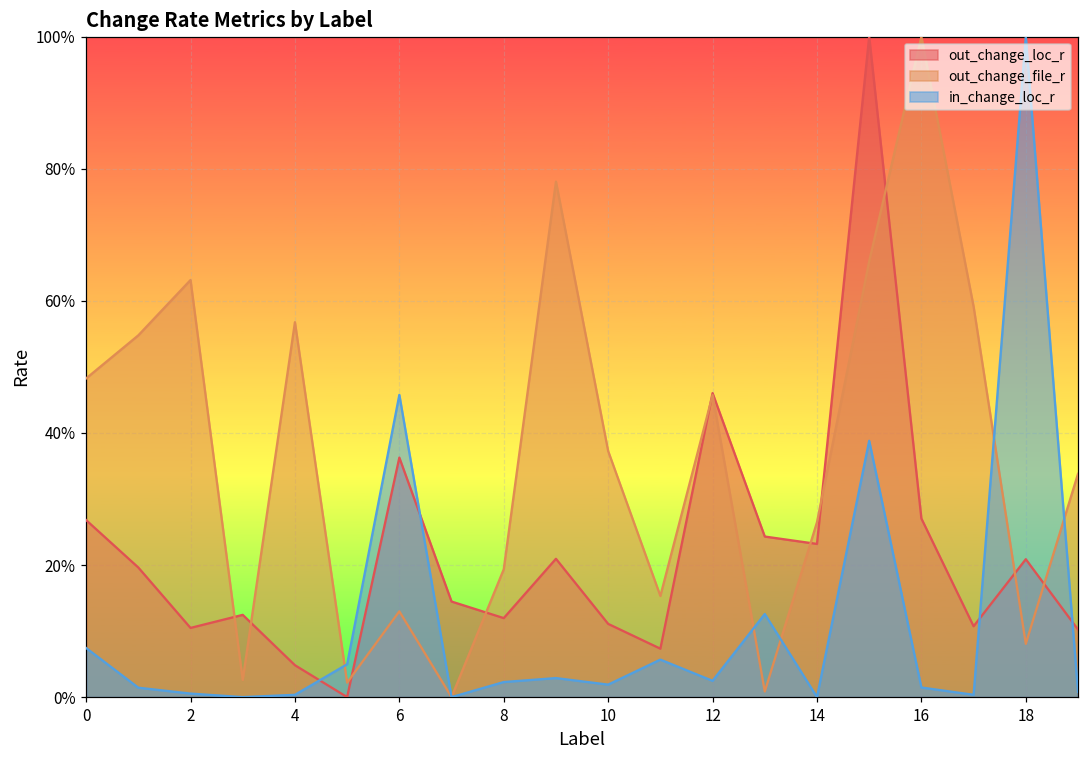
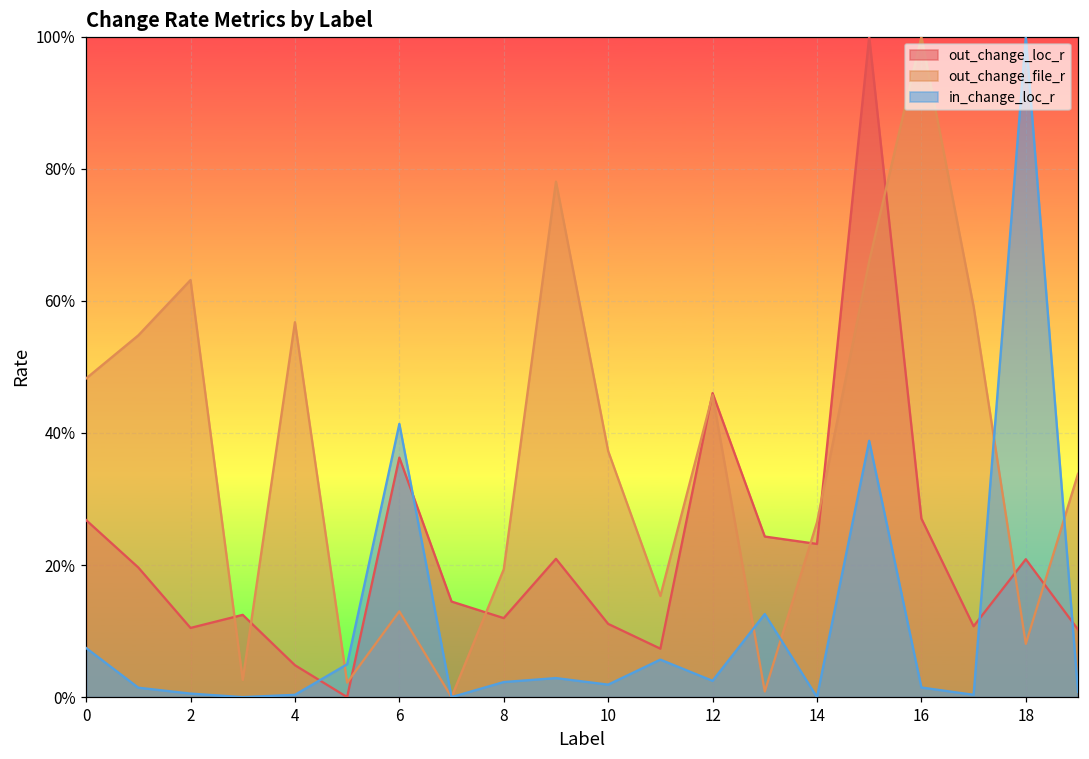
in_change_loc_r, 6: 46% -> 41%
